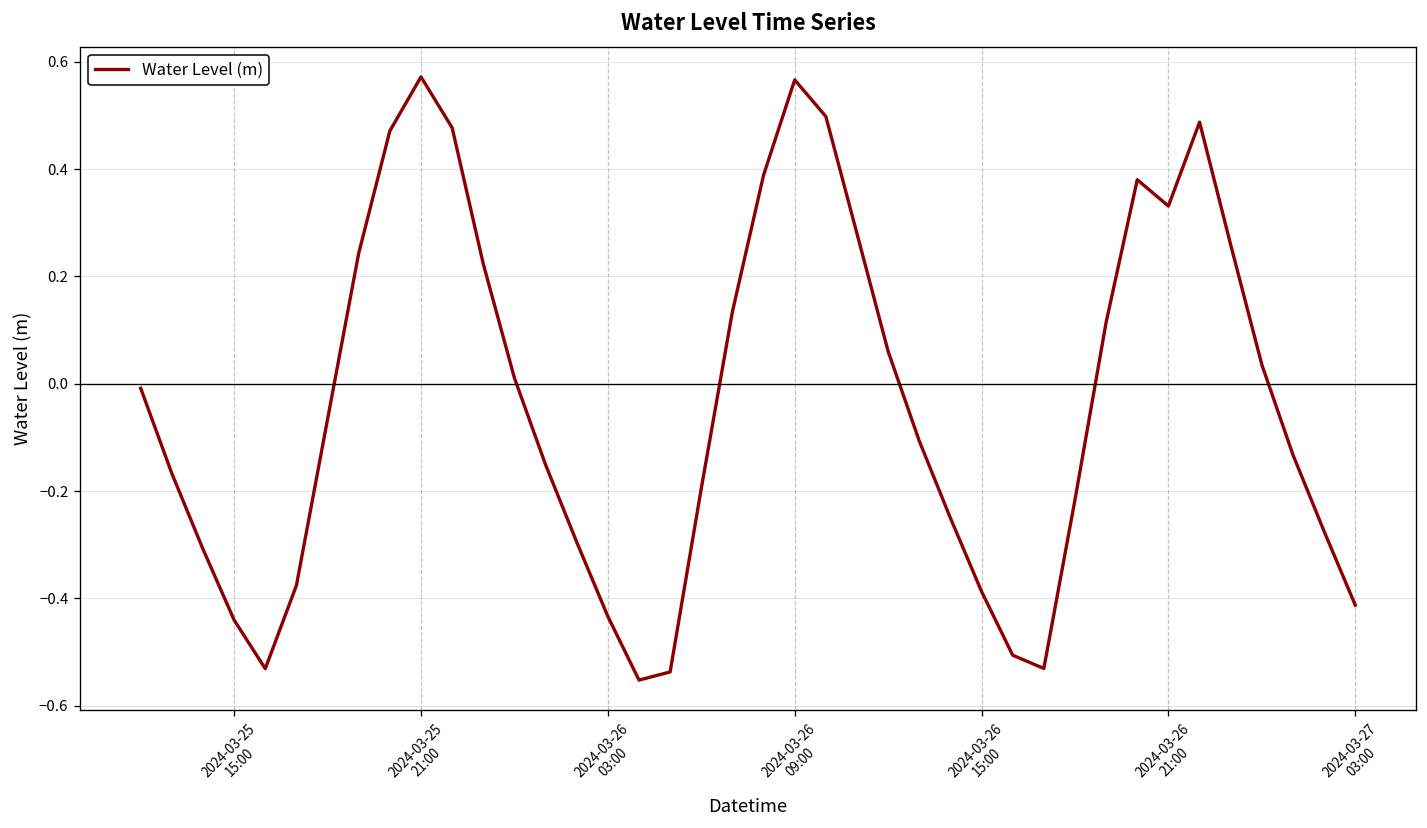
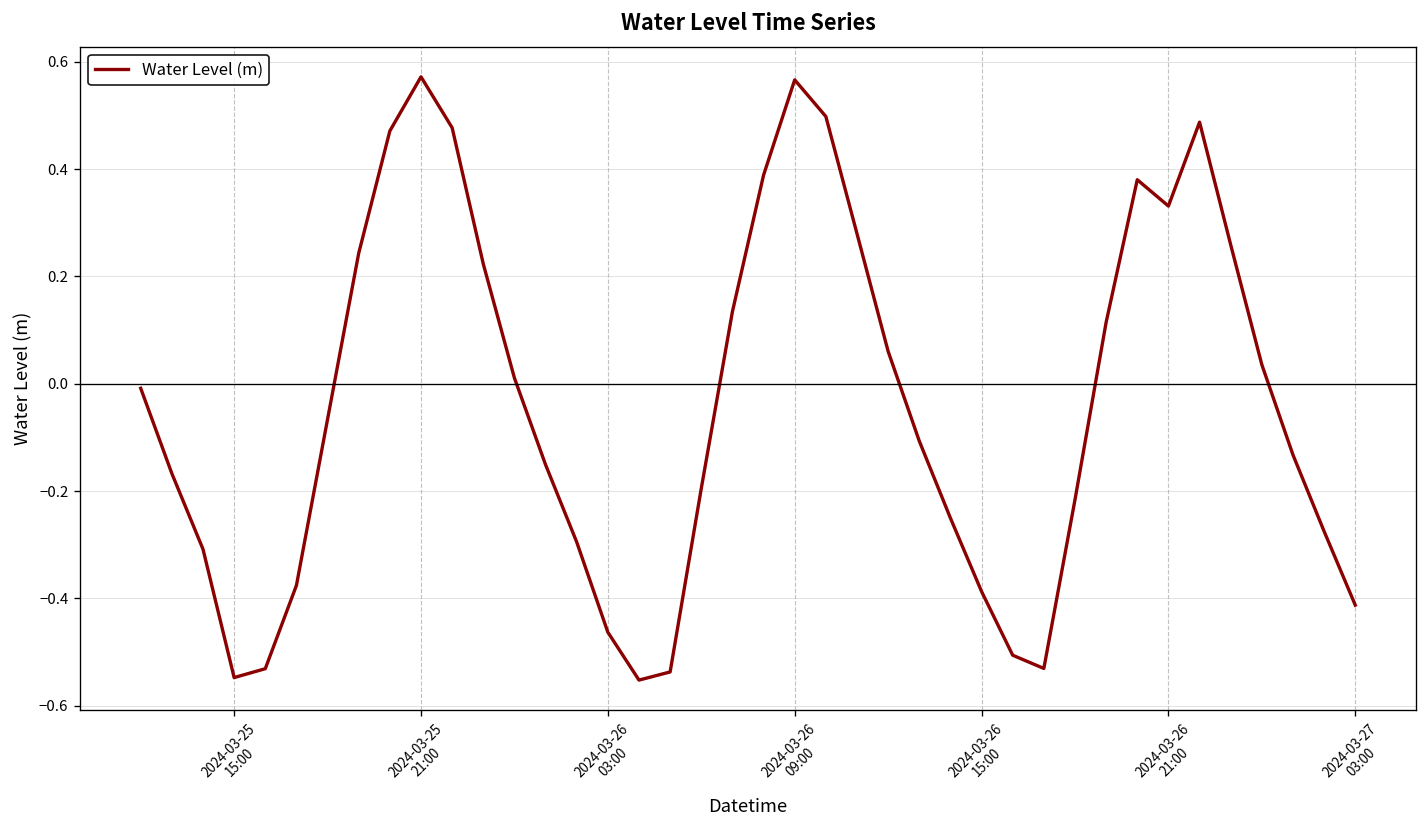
2024-03-25 15:00: -0.44 -> -0.55
2024-03-26 03:00: -0.43 -> -0.46
